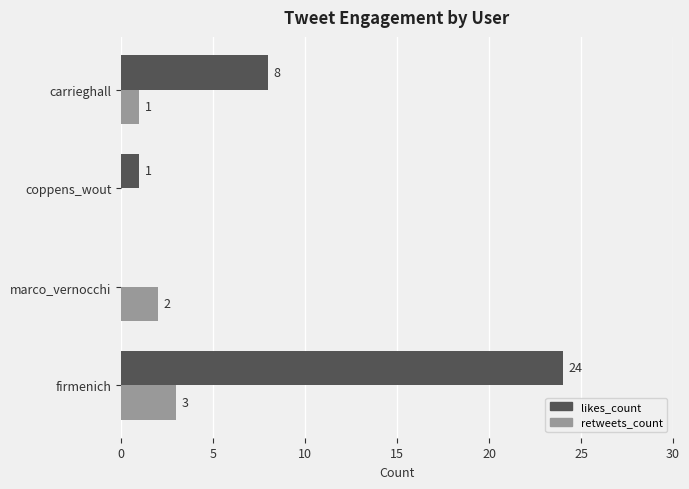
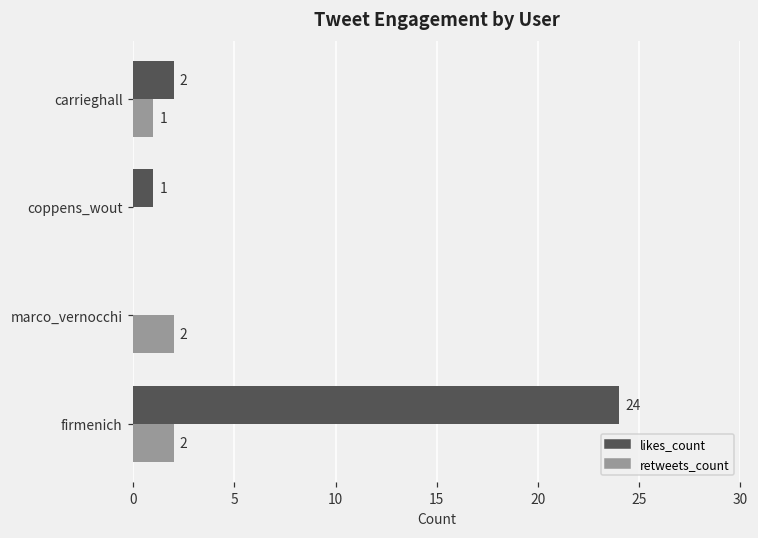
likes_count, carrieghall: 8 -> 2
retweets_count, firmenich: 3 -> 2
